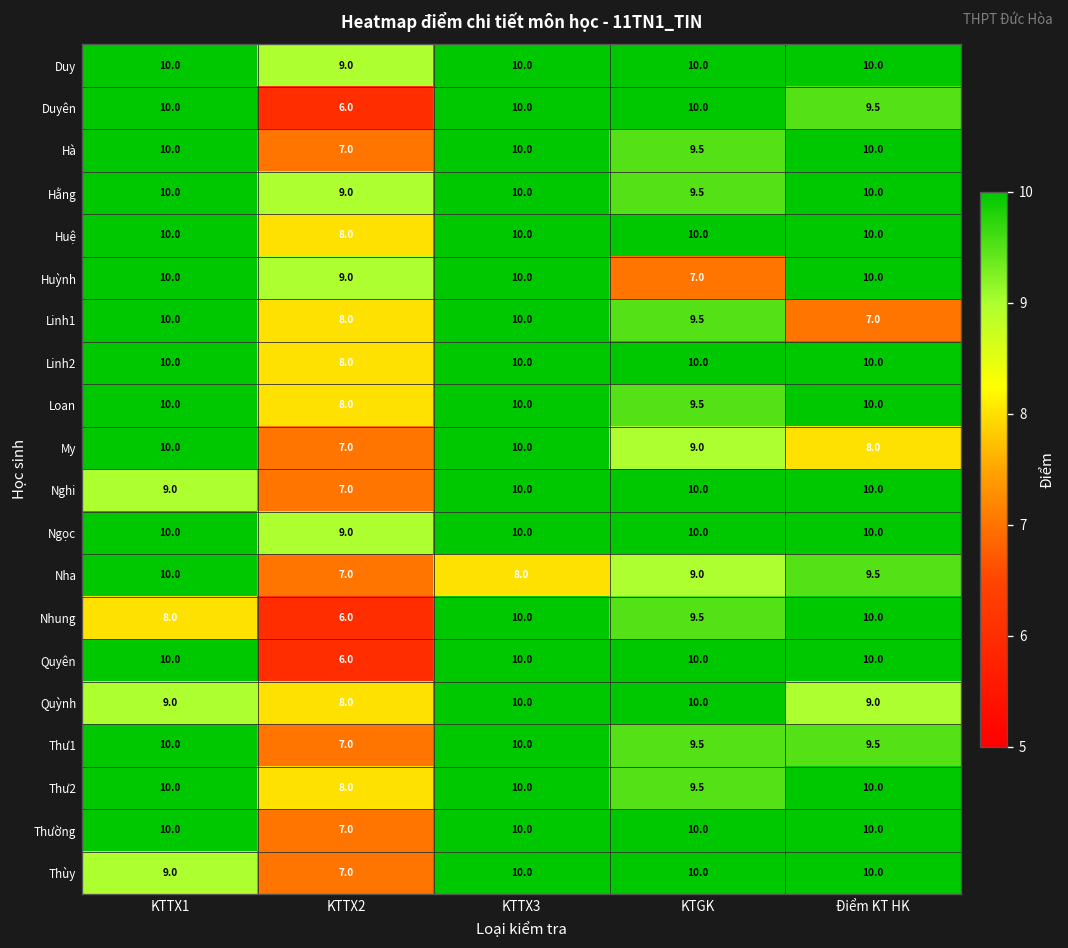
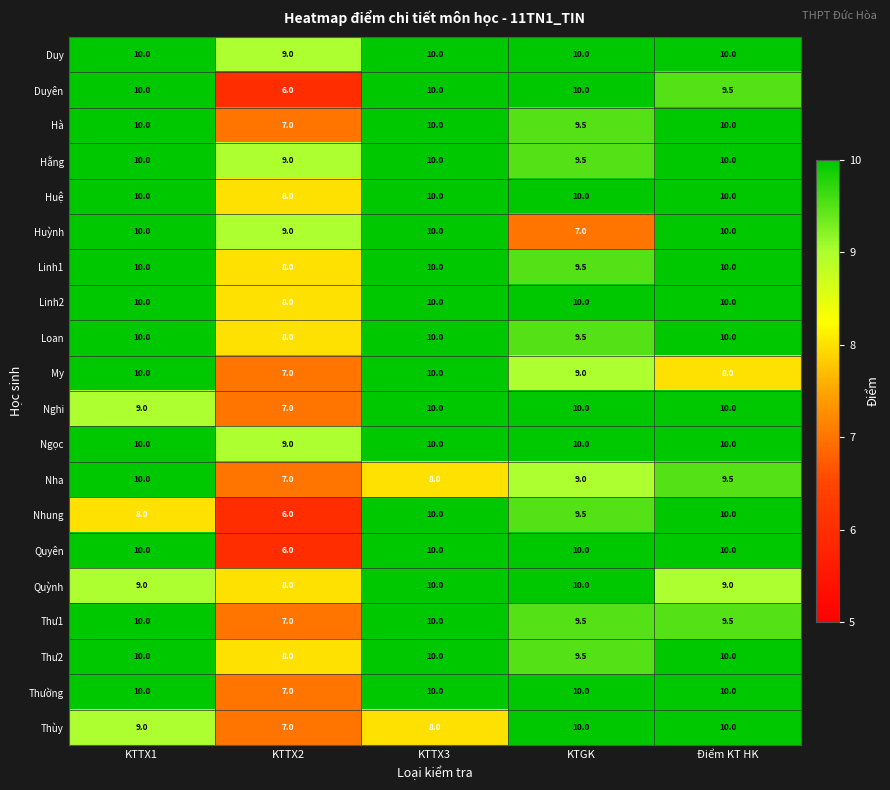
Linh1, Điểm KT HK: 7.0 -> 10.0
Thùy, KTTX3: 10.0 -> 8.0
